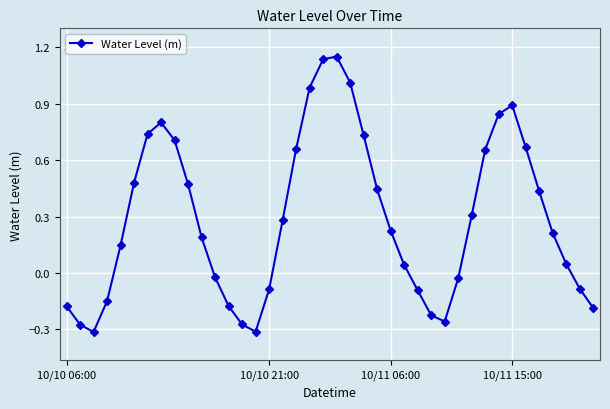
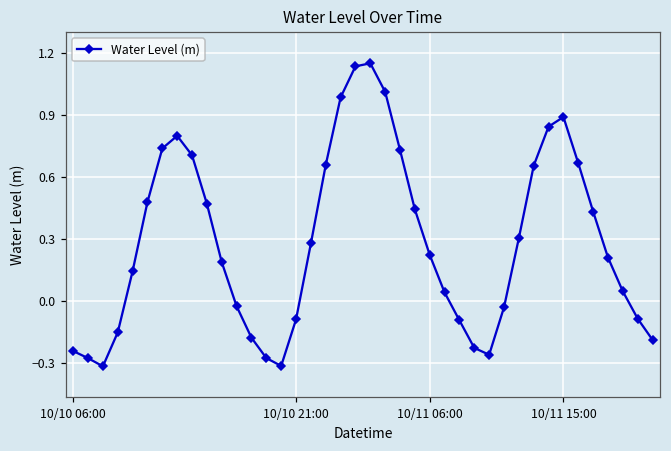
10/10 06:00: -0.18 -> -0.24
